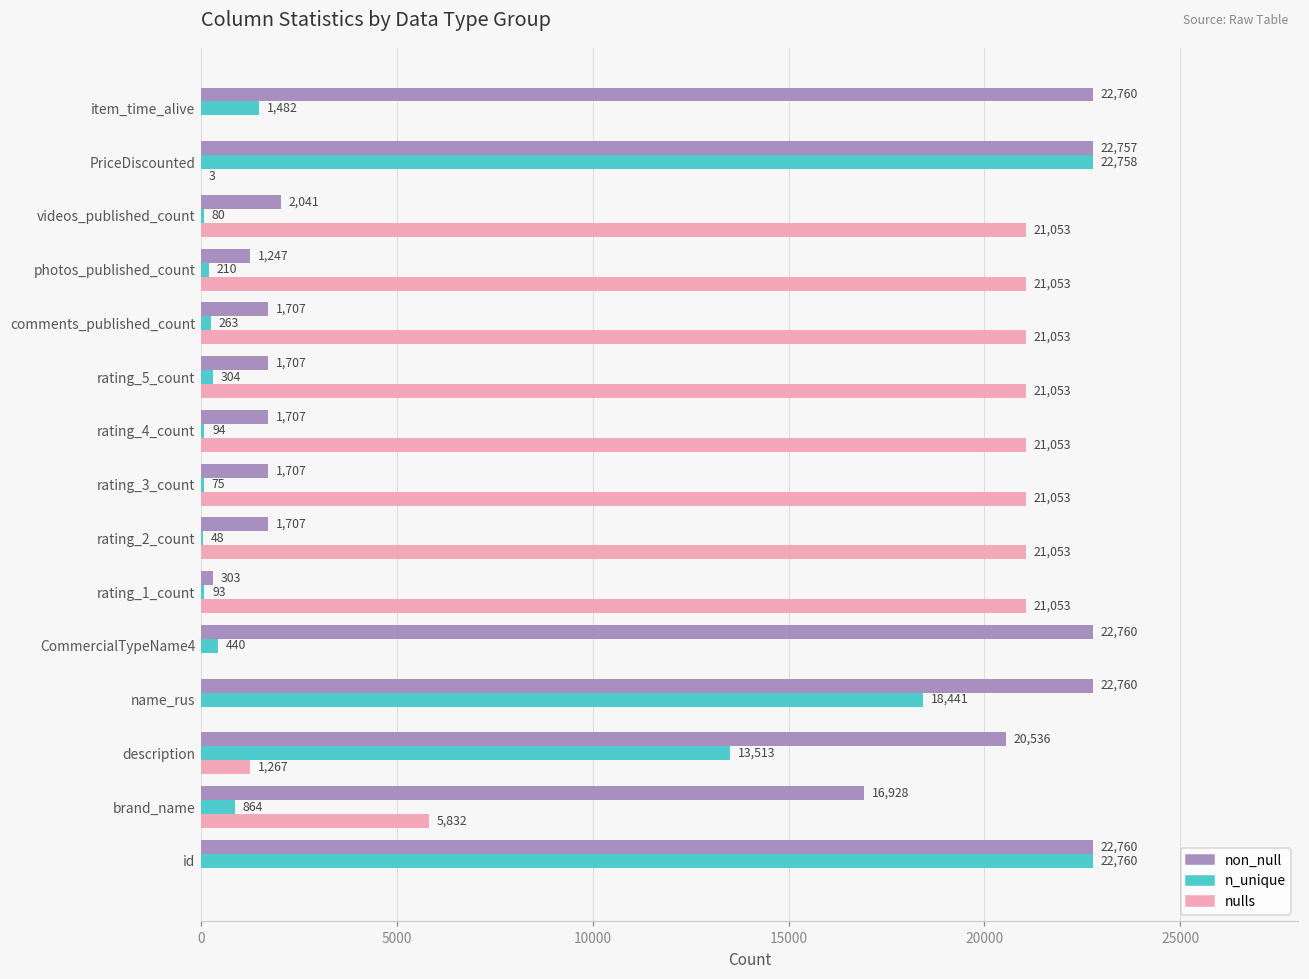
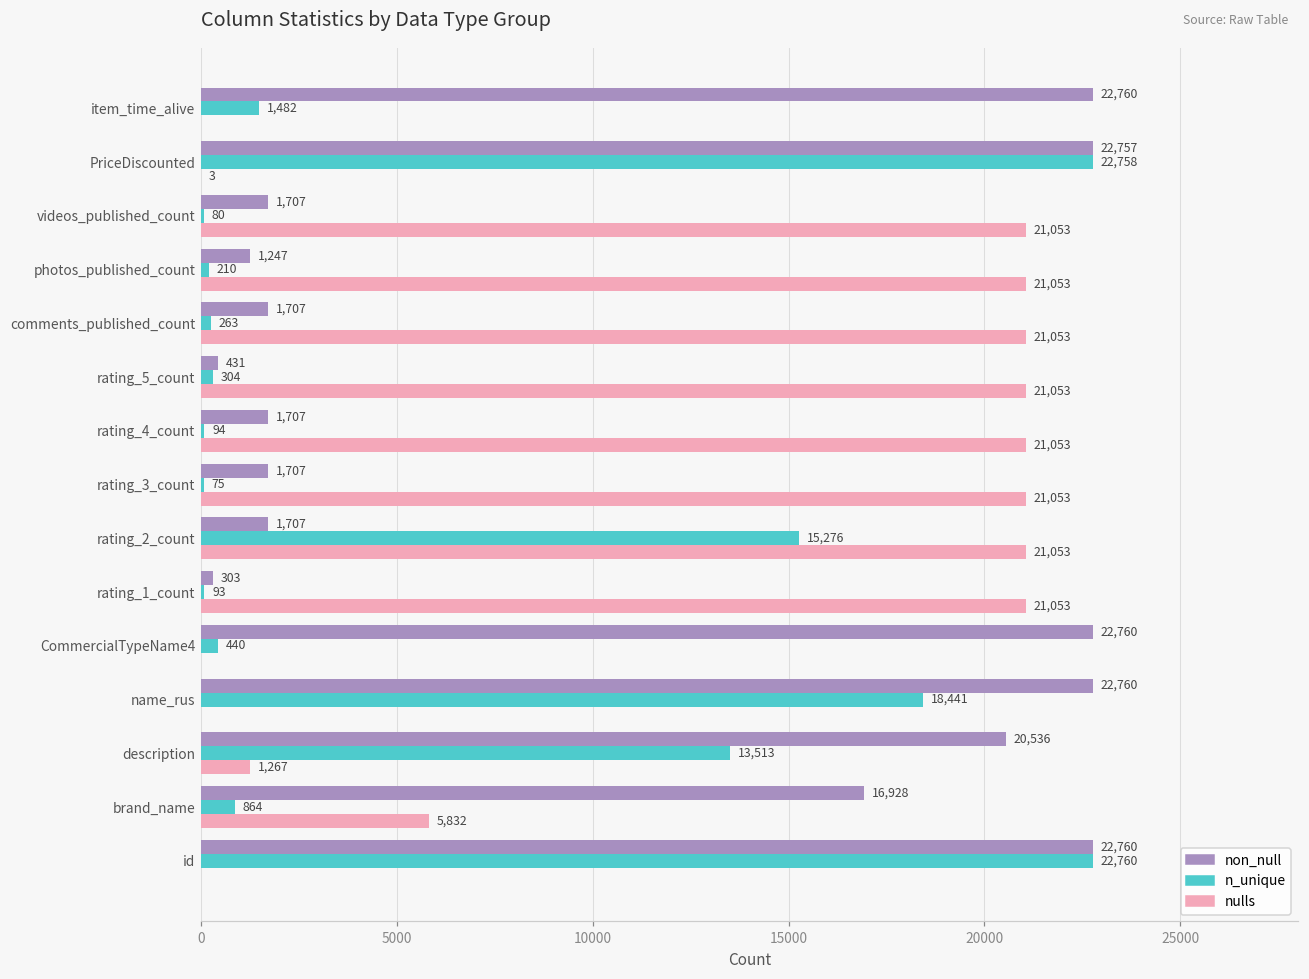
non_null, videos_published_count: 2,041 -> 1,707
non_null, rating_5_count: 1,707 -> 431
n_unique, rating_2_count: 48 -> 15,276
